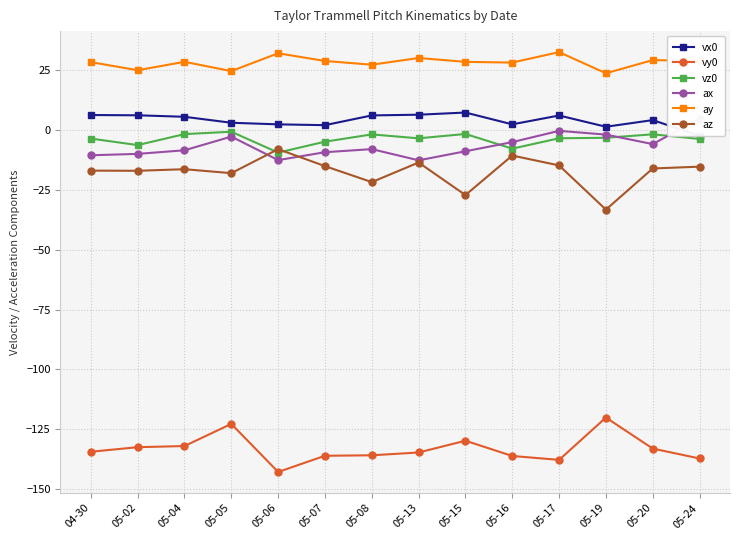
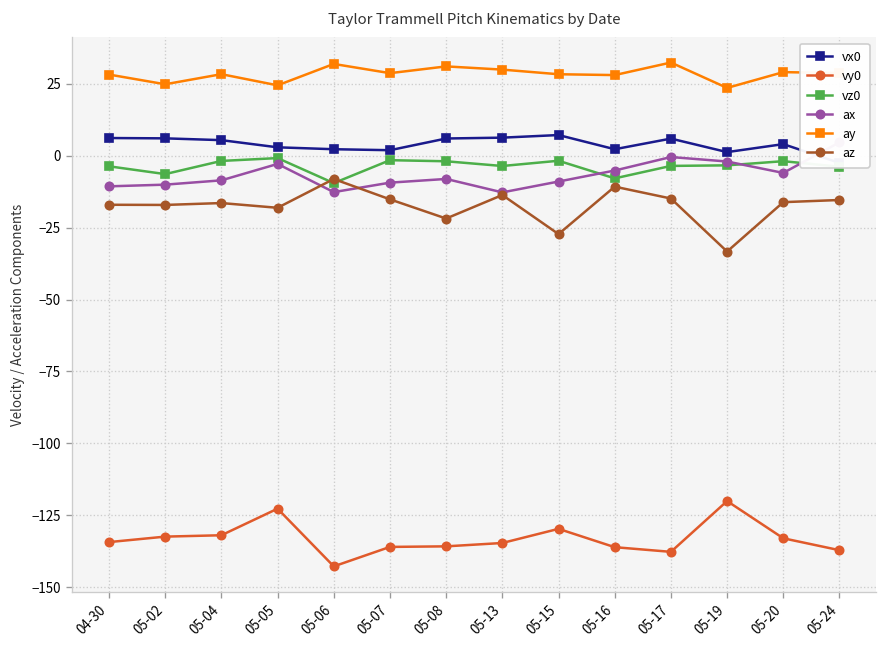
vz0, 05-07: -5 -> -2
ay, 05-08: 27 -> 31
